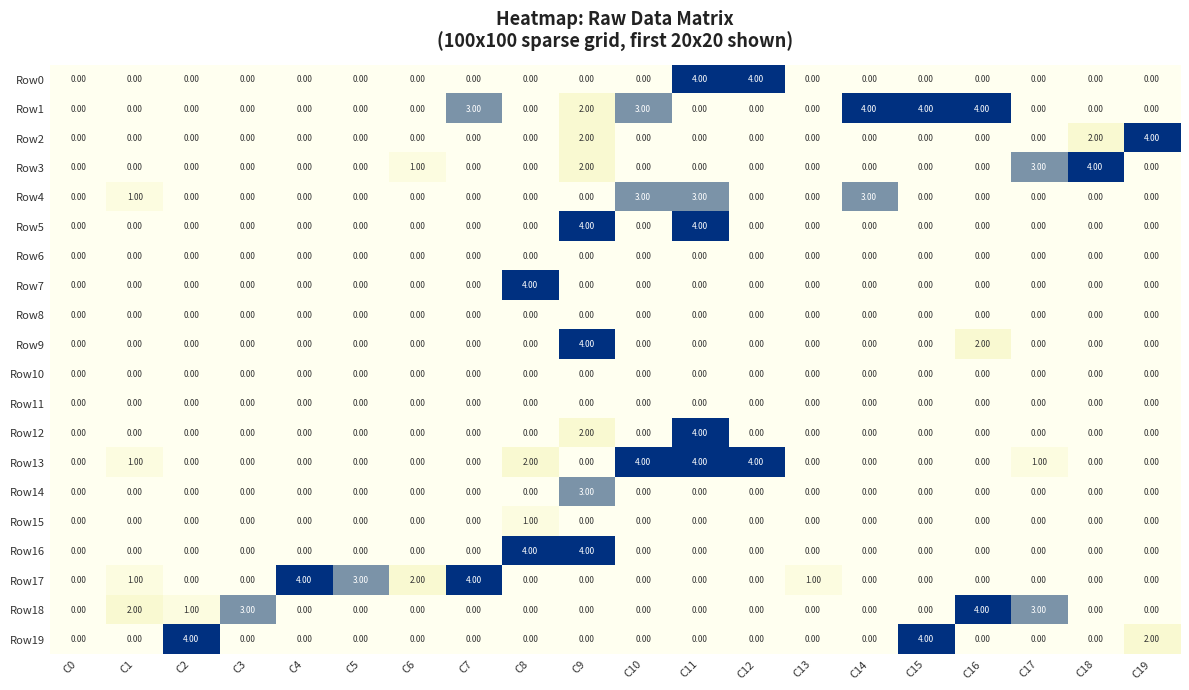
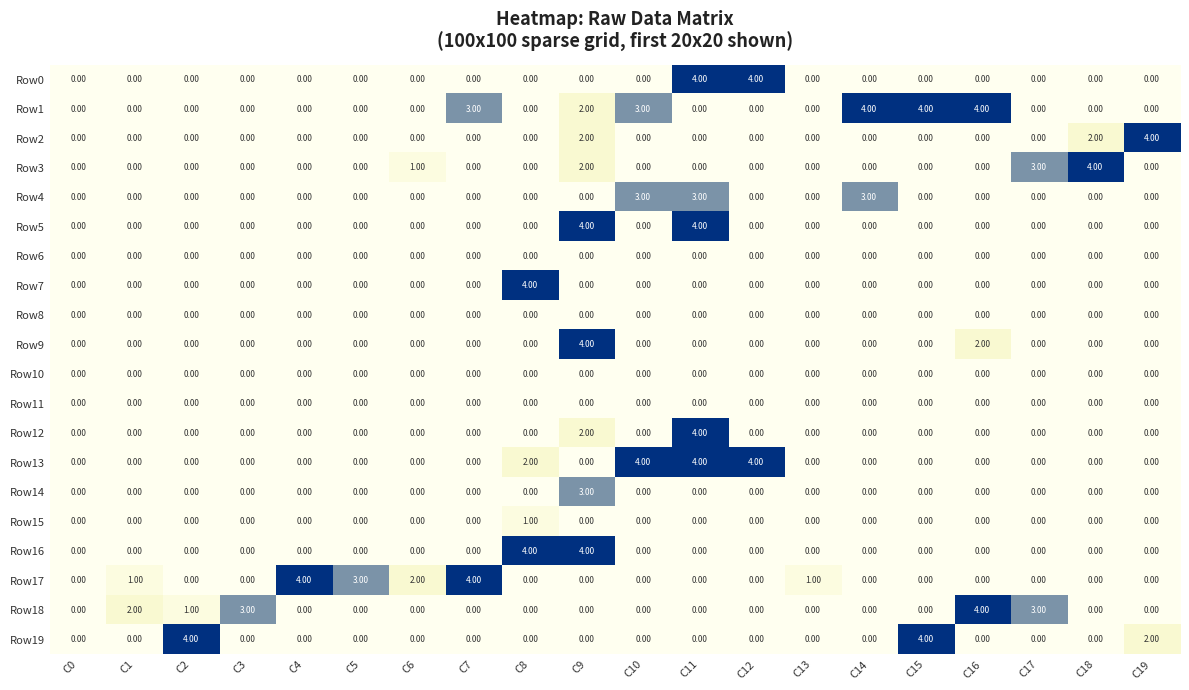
Row4, C1: 1.00 -> 0.00
Row13, C1: 1.00 -> 0.00
Row13, C17: 1.00 -> 0.00
